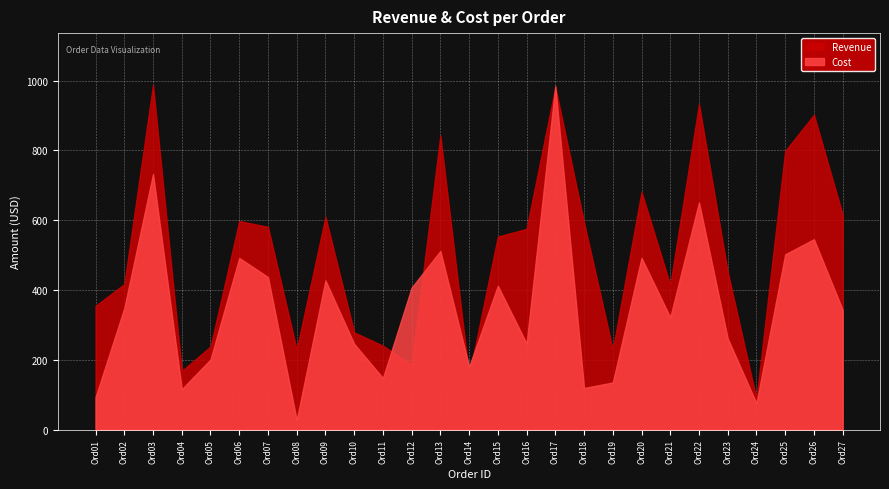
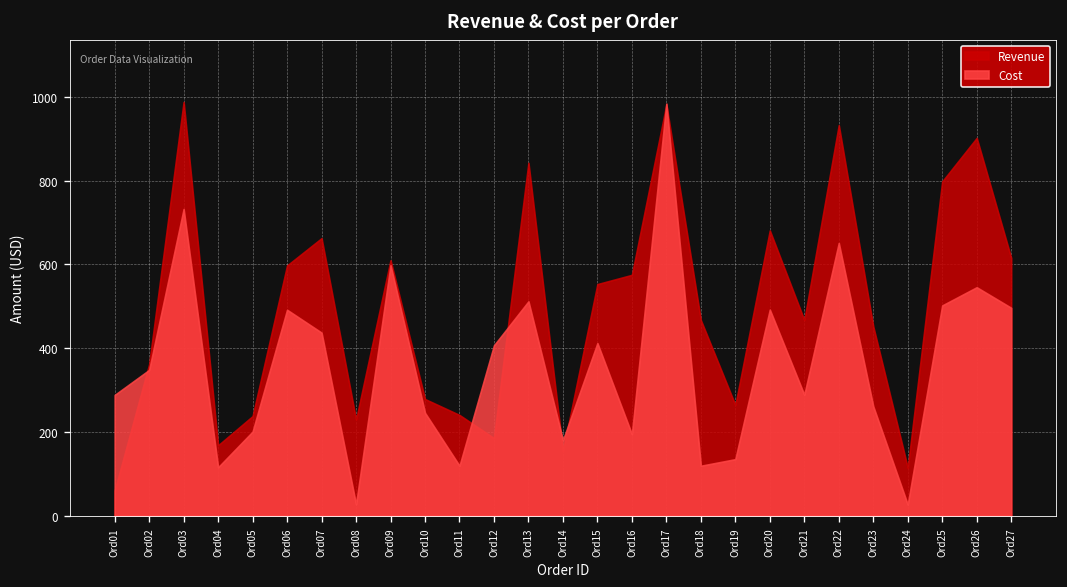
Revenue, Ord01: 350 -> 60
Cost, Ord01: 90 -> 290
Revenue, Ord02: 420 -> 360
Revenue, Ord07: 580 -> 660
Cost, Ord09: 430 -> 600
Cost, Ord11: 150 -> 120
Cost, Ord16: 250 -> 190
Revenue, Ord18: 590 -> 470
Revenue, Ord19: 230 -> 260
Revenue, Ord21: 410 -> 470
Cost, Ord21: 320 -> 290
Revenue, Ord24: 90 -> 110
Cost, Ord24: 80 -> 30
Cost, Ord27: 340 -> 500
